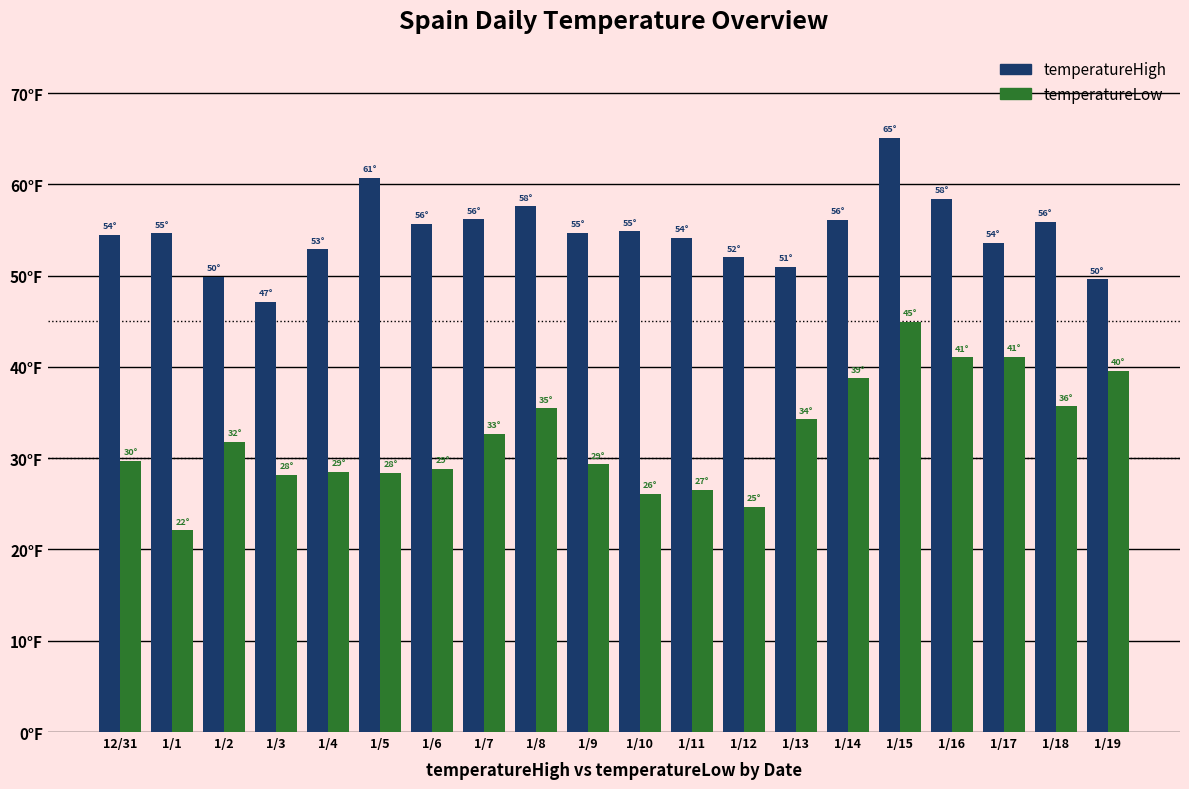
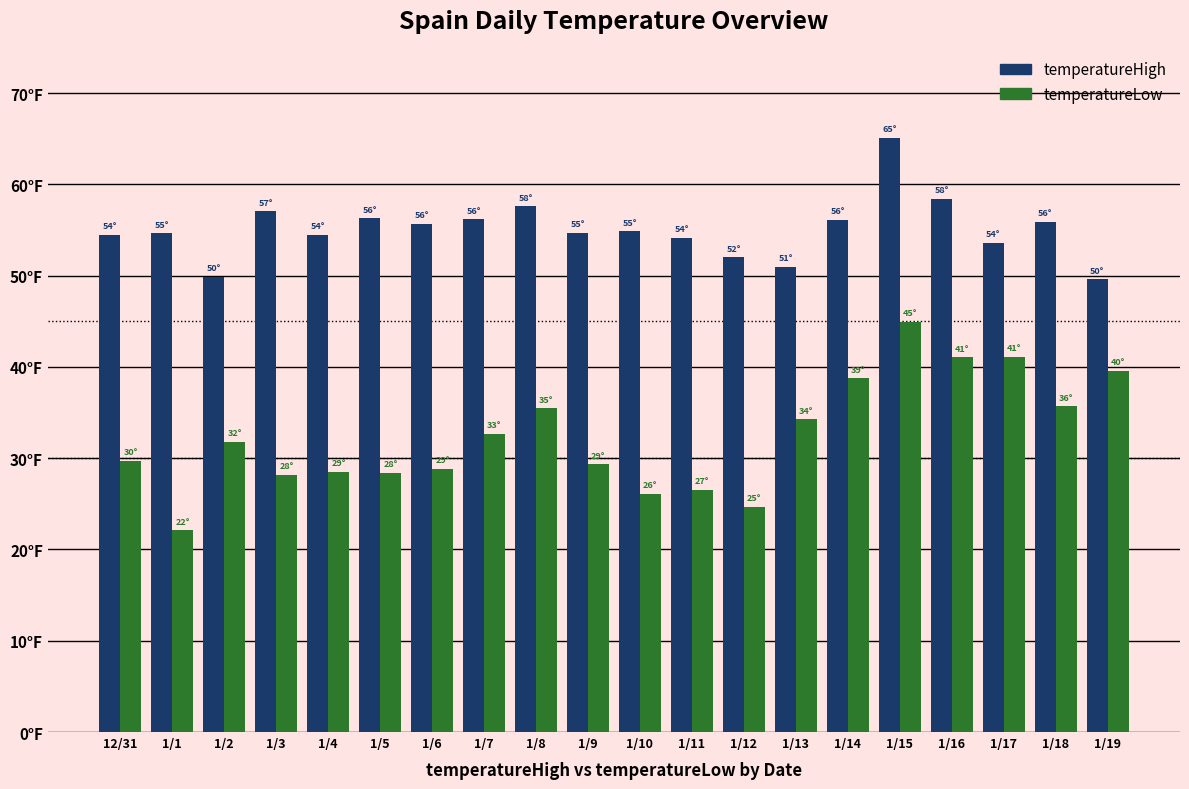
temperatureHigh, 1/3: 47° -> 57°
temperatureHigh, 1/4: 53° -> 54°
temperatureHigh, 1/5: 61° -> 56°
